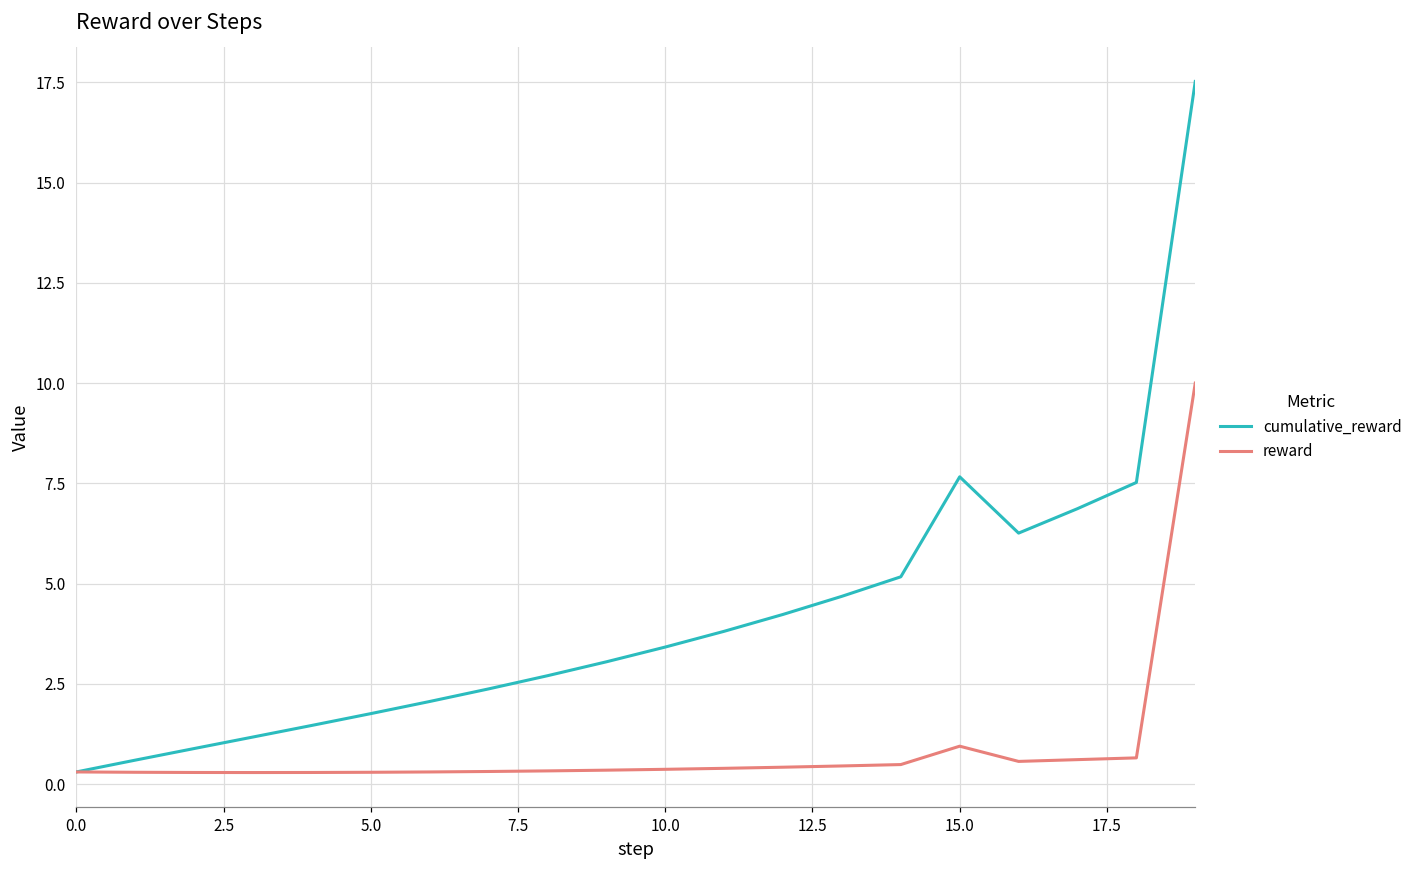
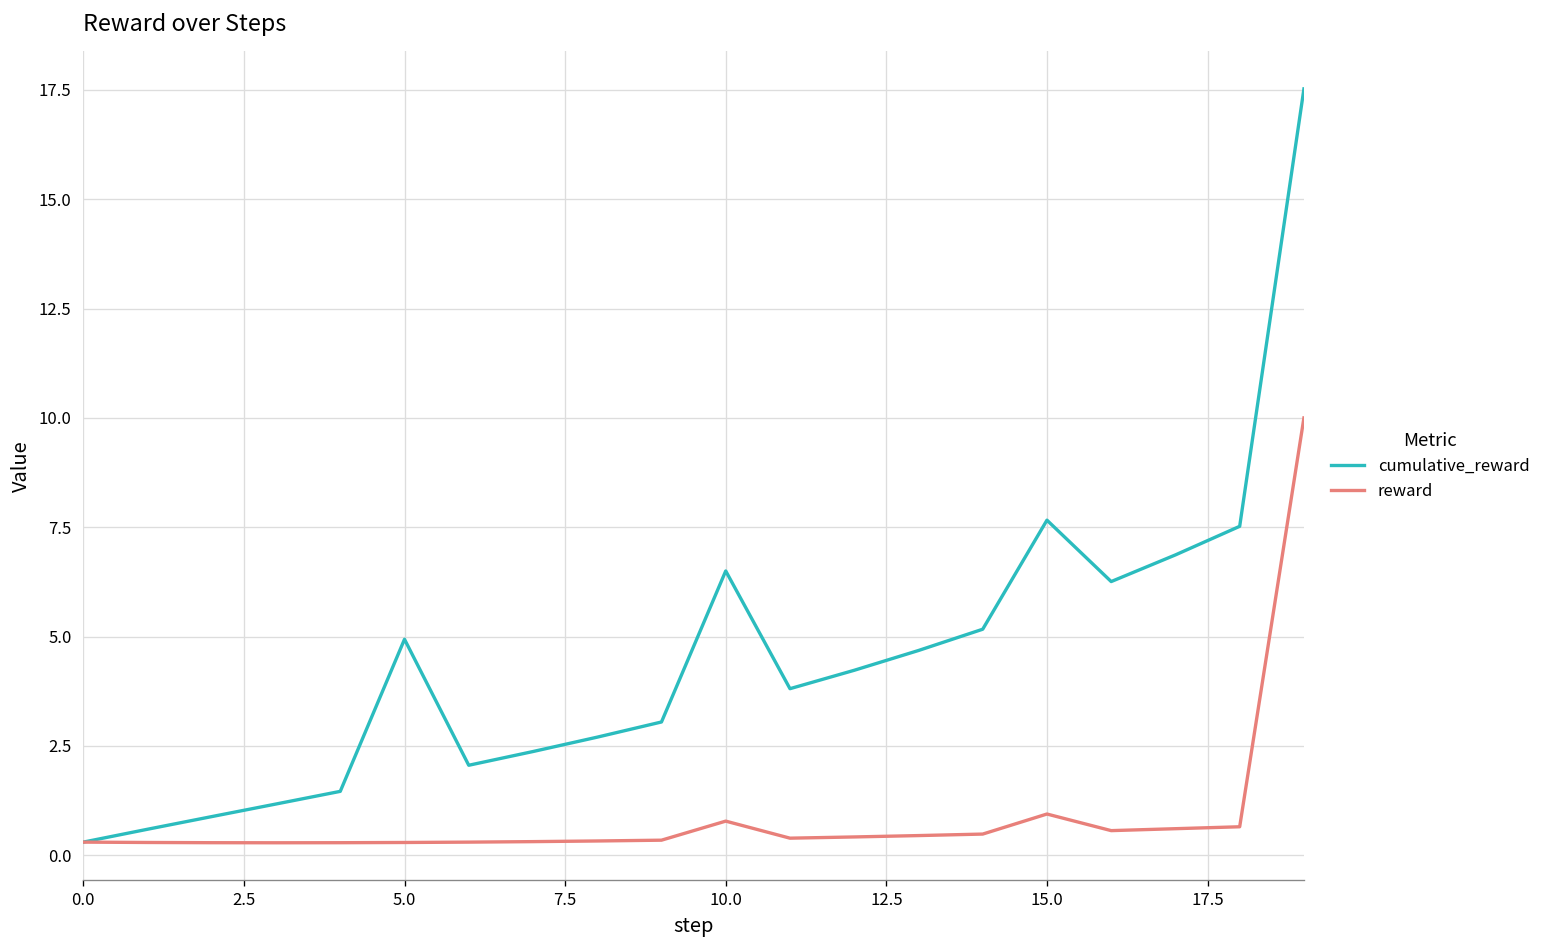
cumulative_reward, 5.0: 1.8 -> 4.9
cumulative_reward, 10.0: 3.4 -> 6.5
reward, 10.0: 0.4 -> 0.8
